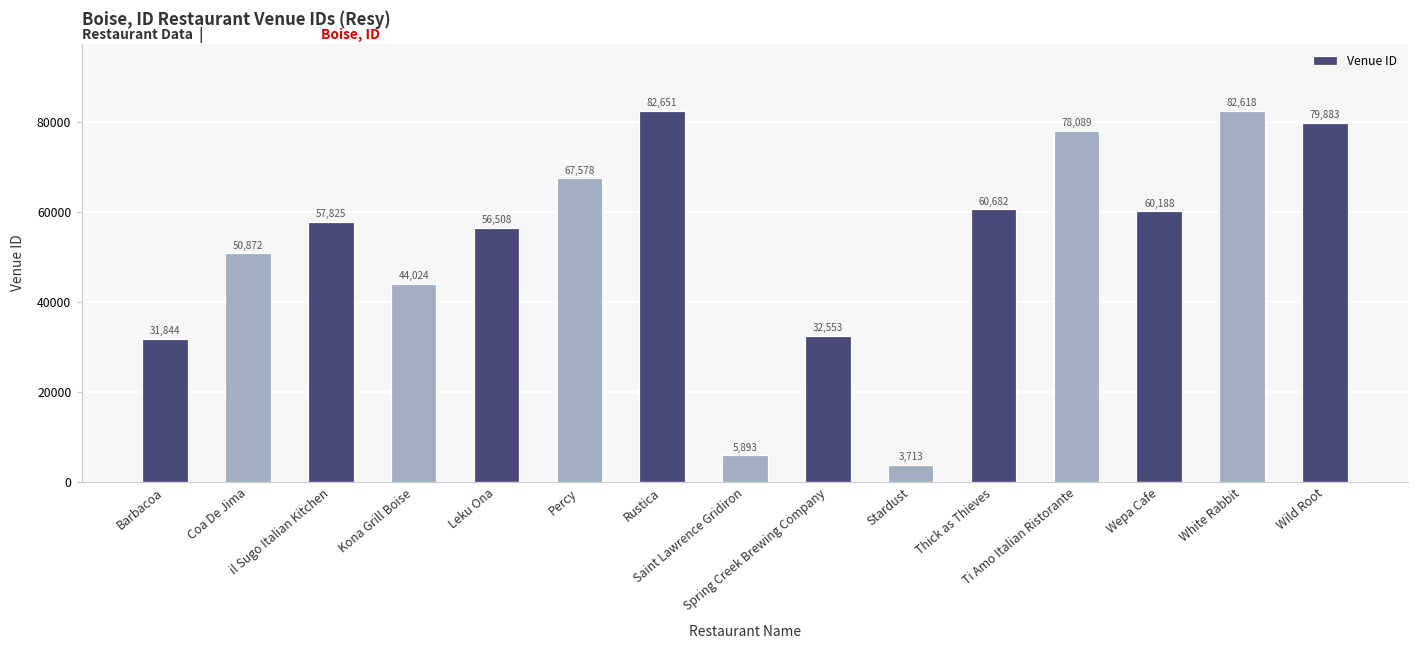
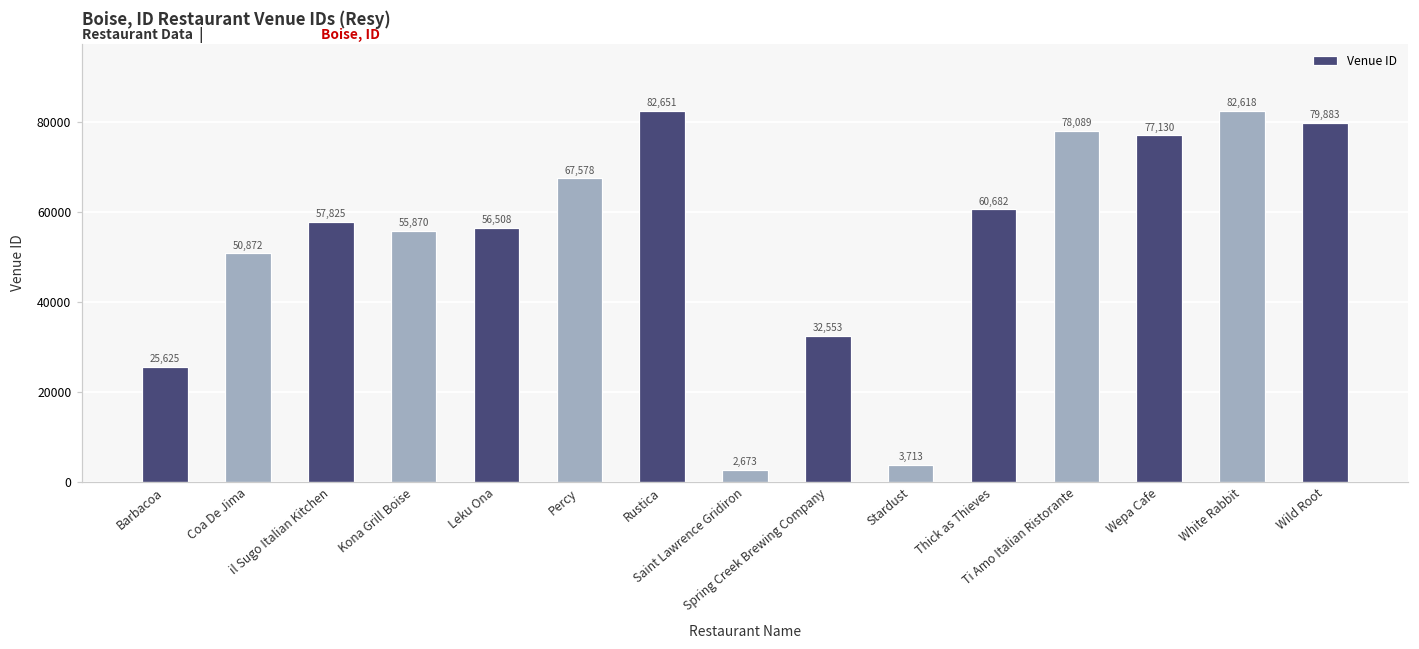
Barbacoa: 31,844 -> 25,625
Kona Grill Boise: 44,024 -> 55,870
Saint Lawrence Gridiron: 5,893 -> 2,673
Wepa Cafe: 60,188 -> 77,130
